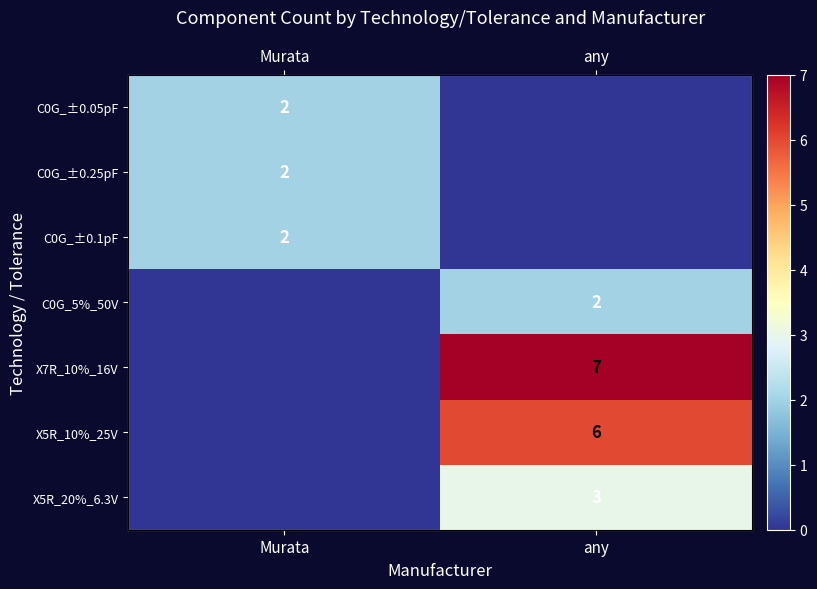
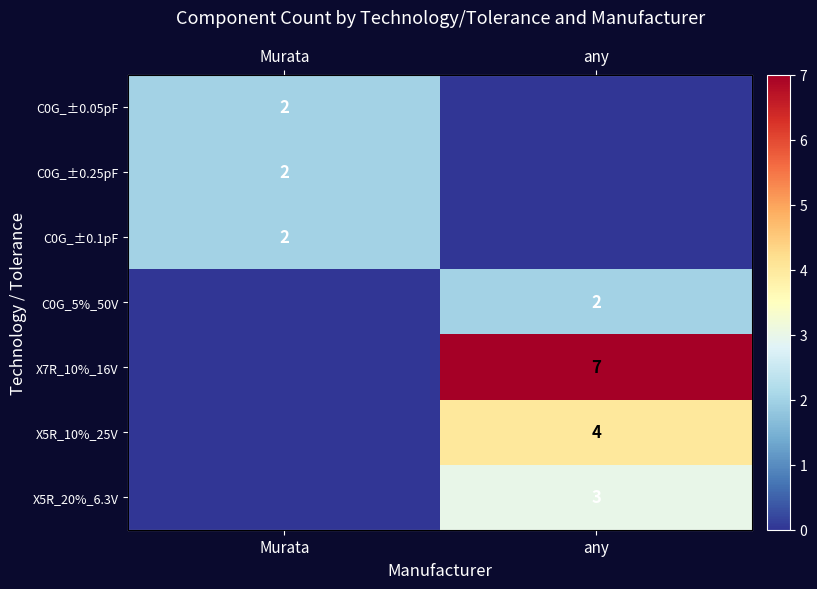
X5R_10%_25V, any: 6 -> 4
